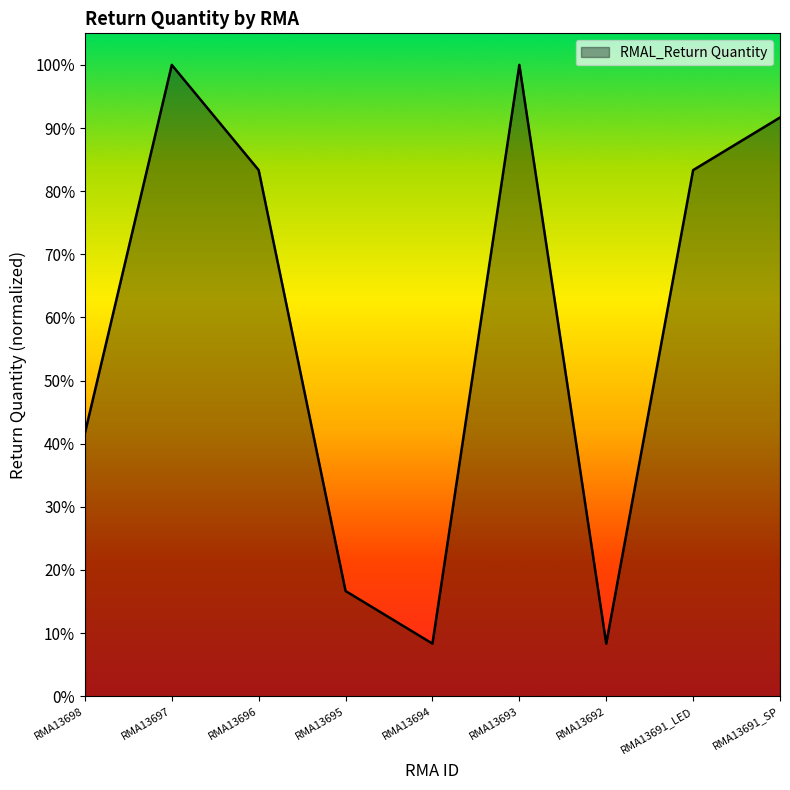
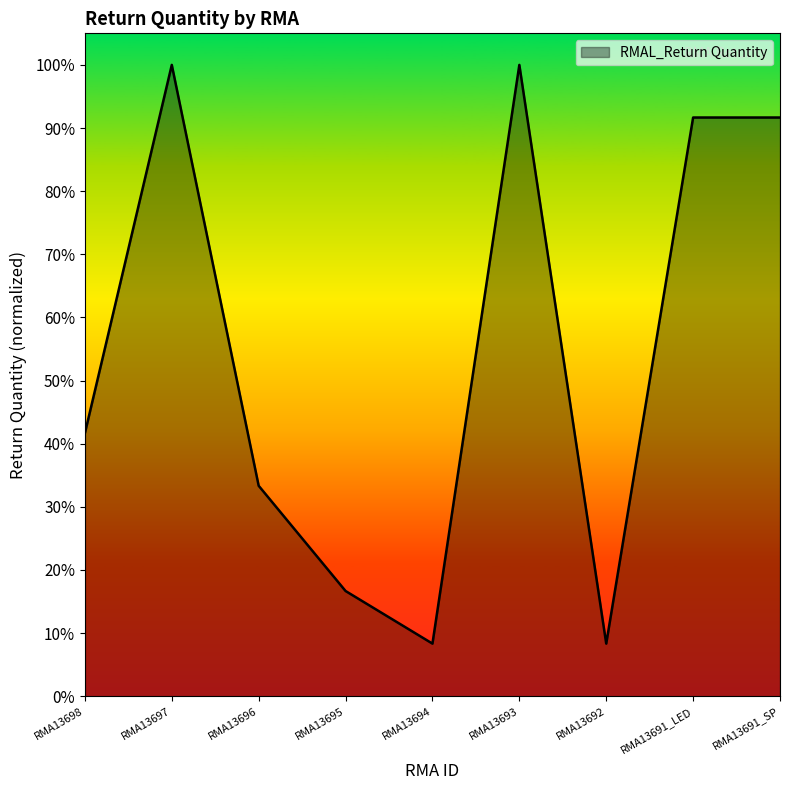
RMA13696: 83% -> 33%
RMA13691_LED: 83% -> 92%
